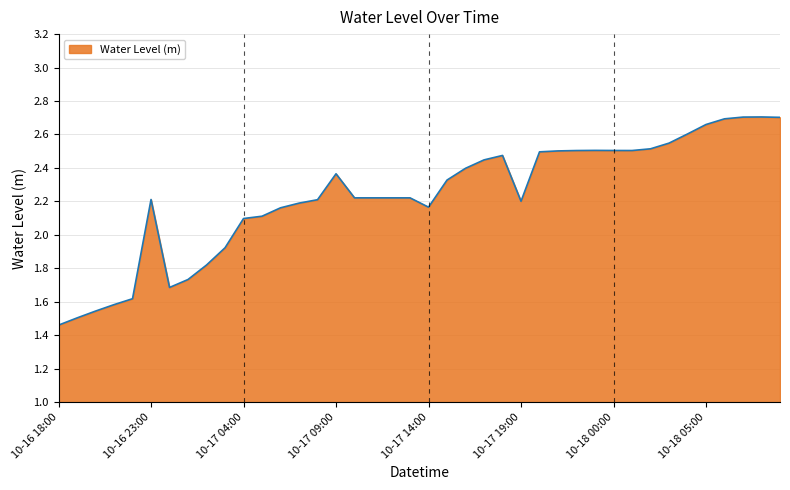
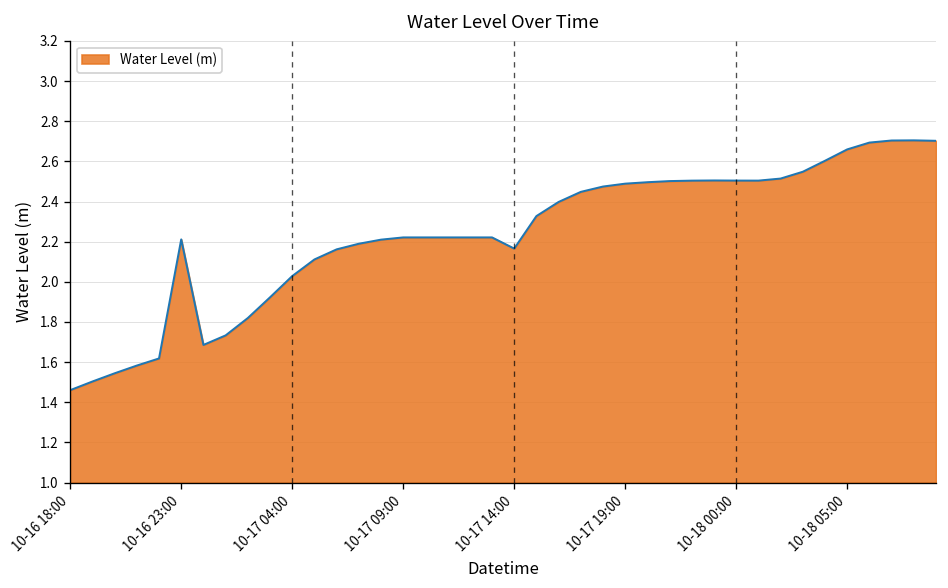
10-17 04:00: 2.10 -> 2.03
10-17 09:00: 2.36 -> 2.22
10-17 19:00: 2.20 -> 2.49
